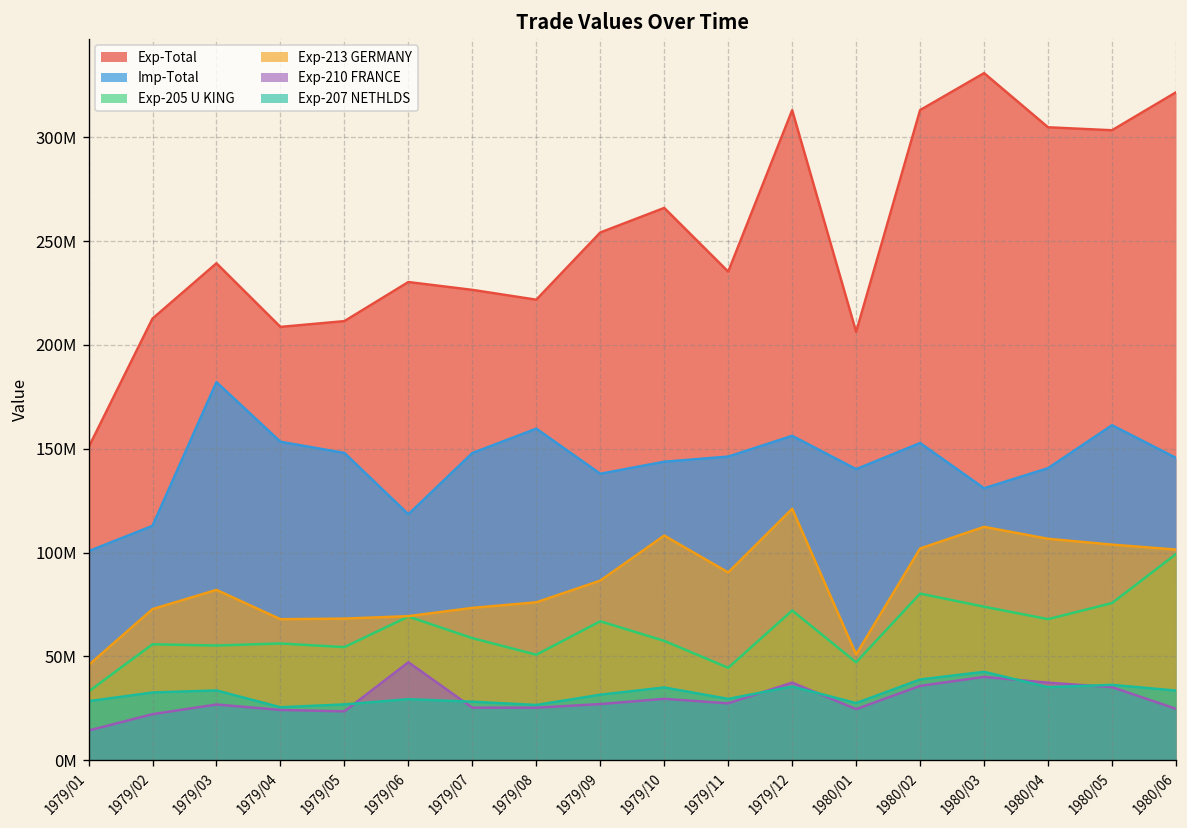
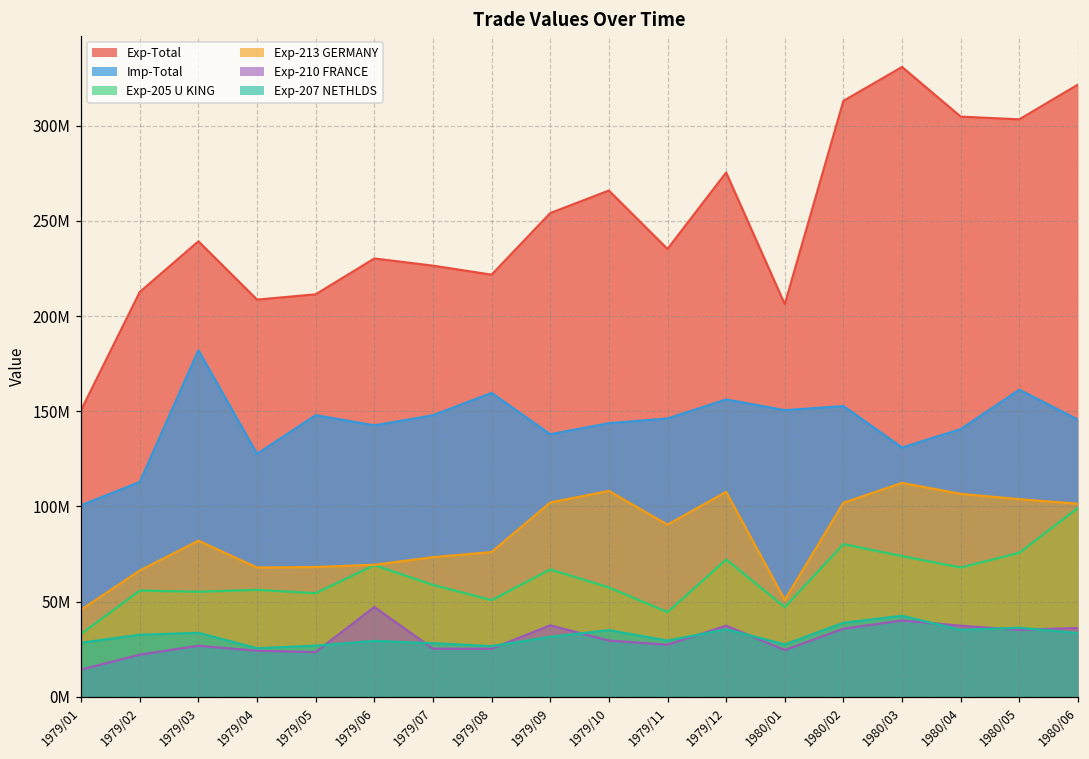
Exp-213 GERMANY, 1979/02: 73000000 -> 66000000
Imp-Total, 1979/04: 153000000 -> 128000000
Imp-Total, 1979/06: 118000000 -> 143000000
Exp-213 GERMANY, 1979/09: 86000000 -> 102000000
Exp-210 FRANCE, 1979/09: 27000000 -> 38000000
Exp-Total, 1979/12: 313000000 -> 275000000
Exp-213 GERMANY, 1979/12: 121000000 -> 108000000
Imp-Total, 1980/01: 140000000 -> 151000000
Exp-210 FRANCE, 1980/06: 25000000 -> 36000000
